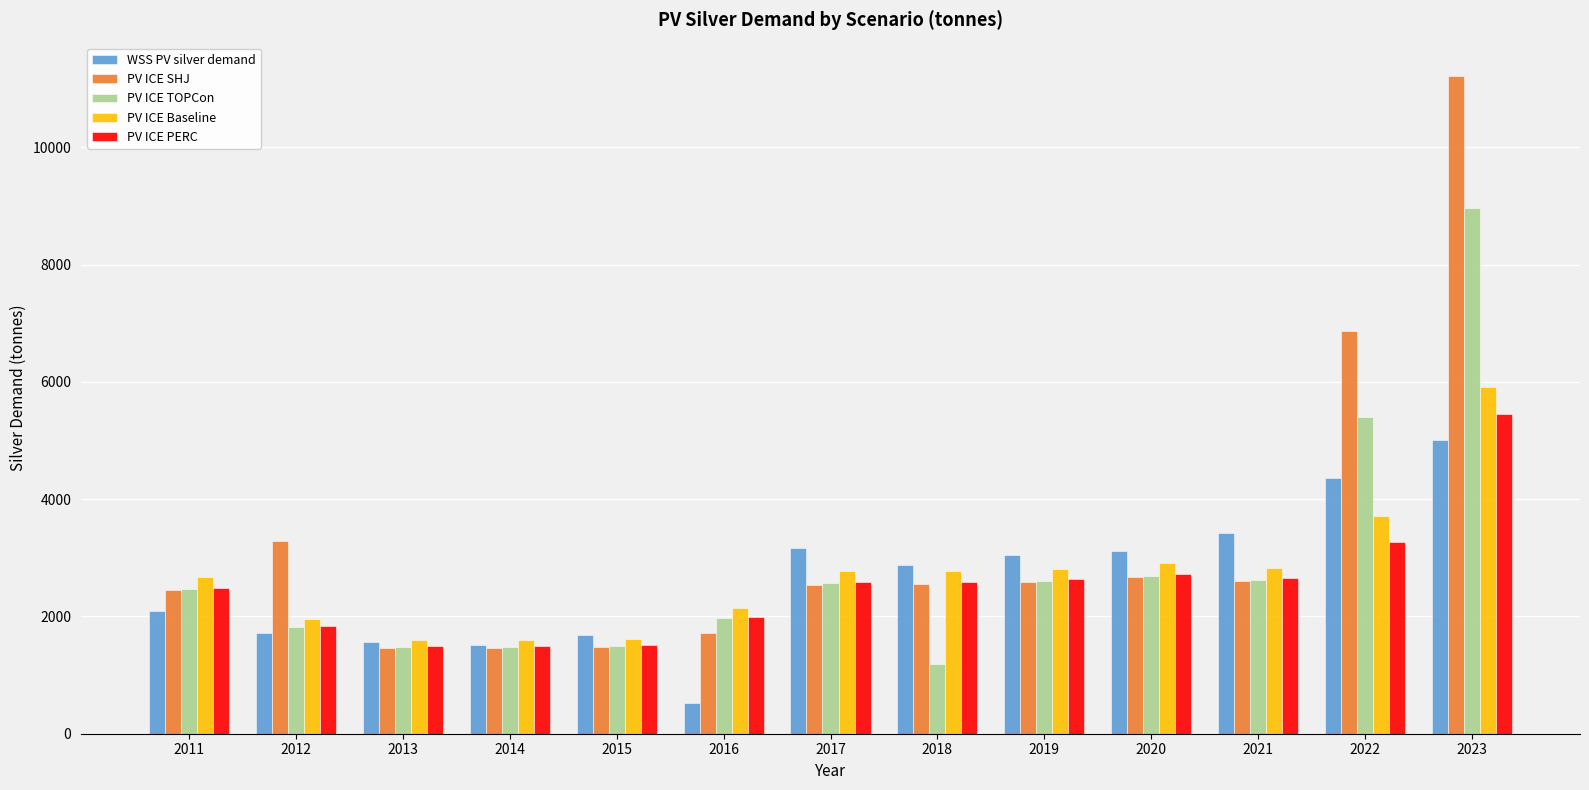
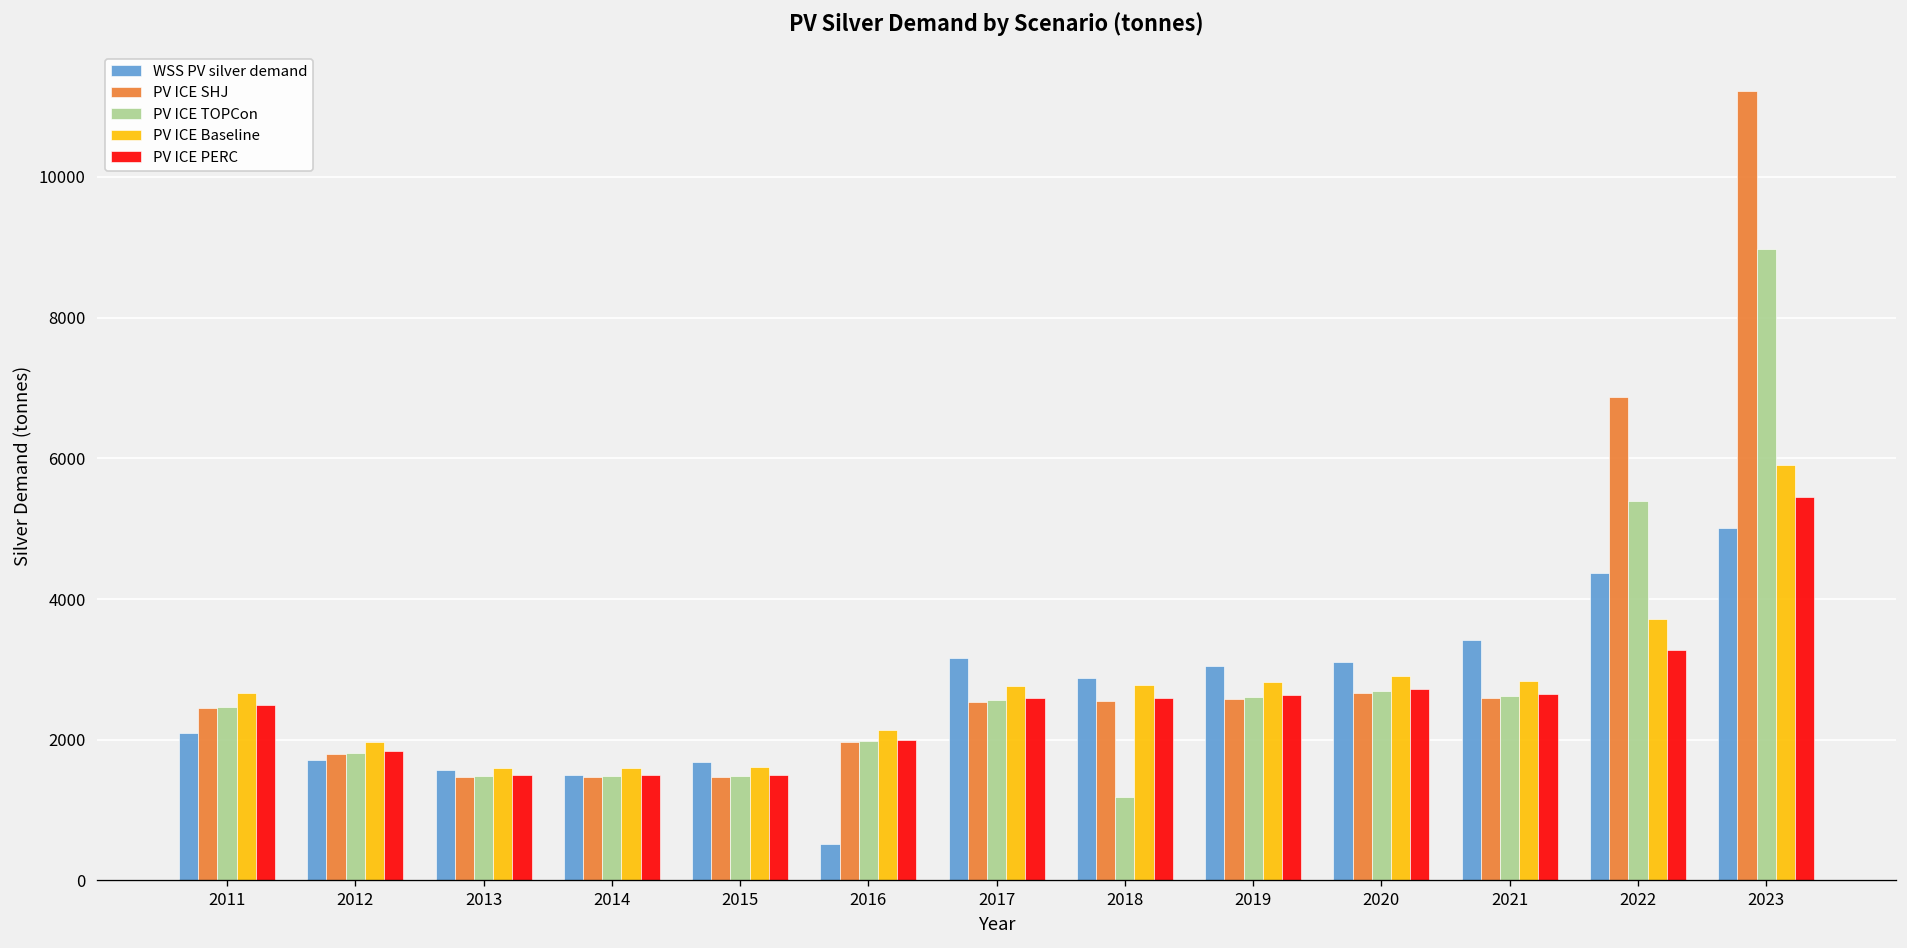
PV ICE SHJ, 2012: 3300 -> 1800
PV ICE SHJ, 2016: 1700 -> 2000
